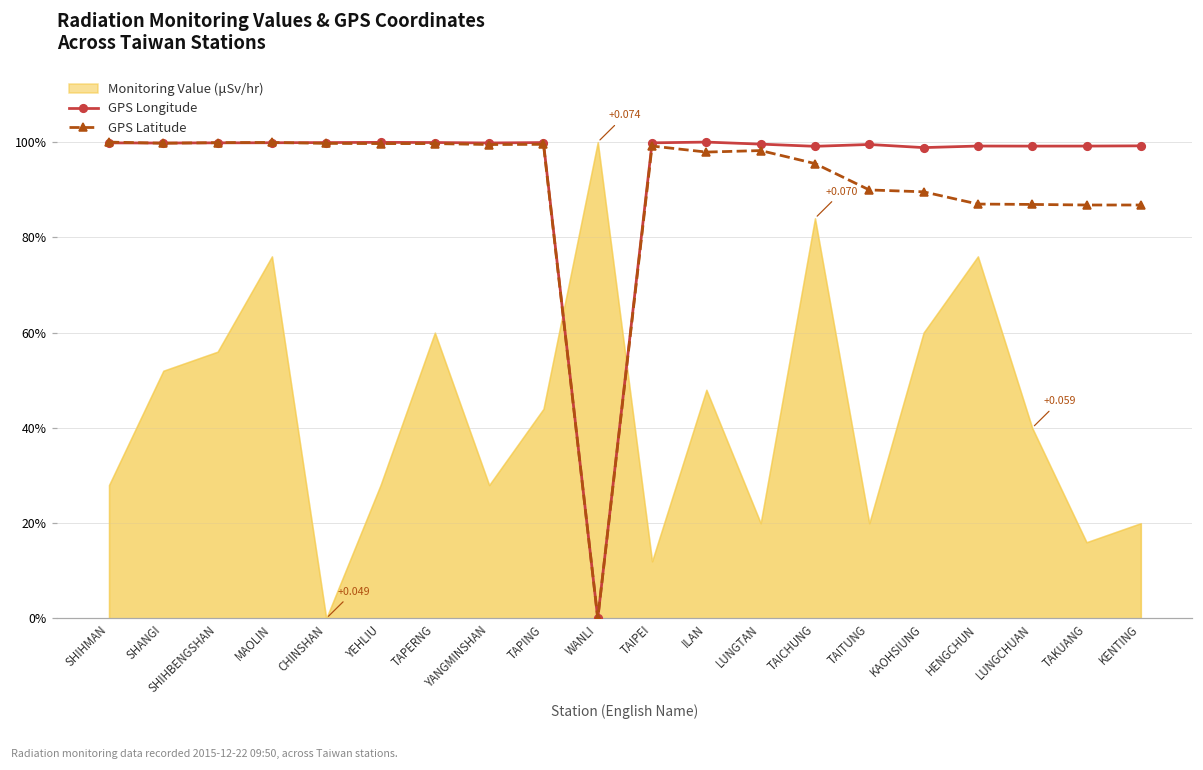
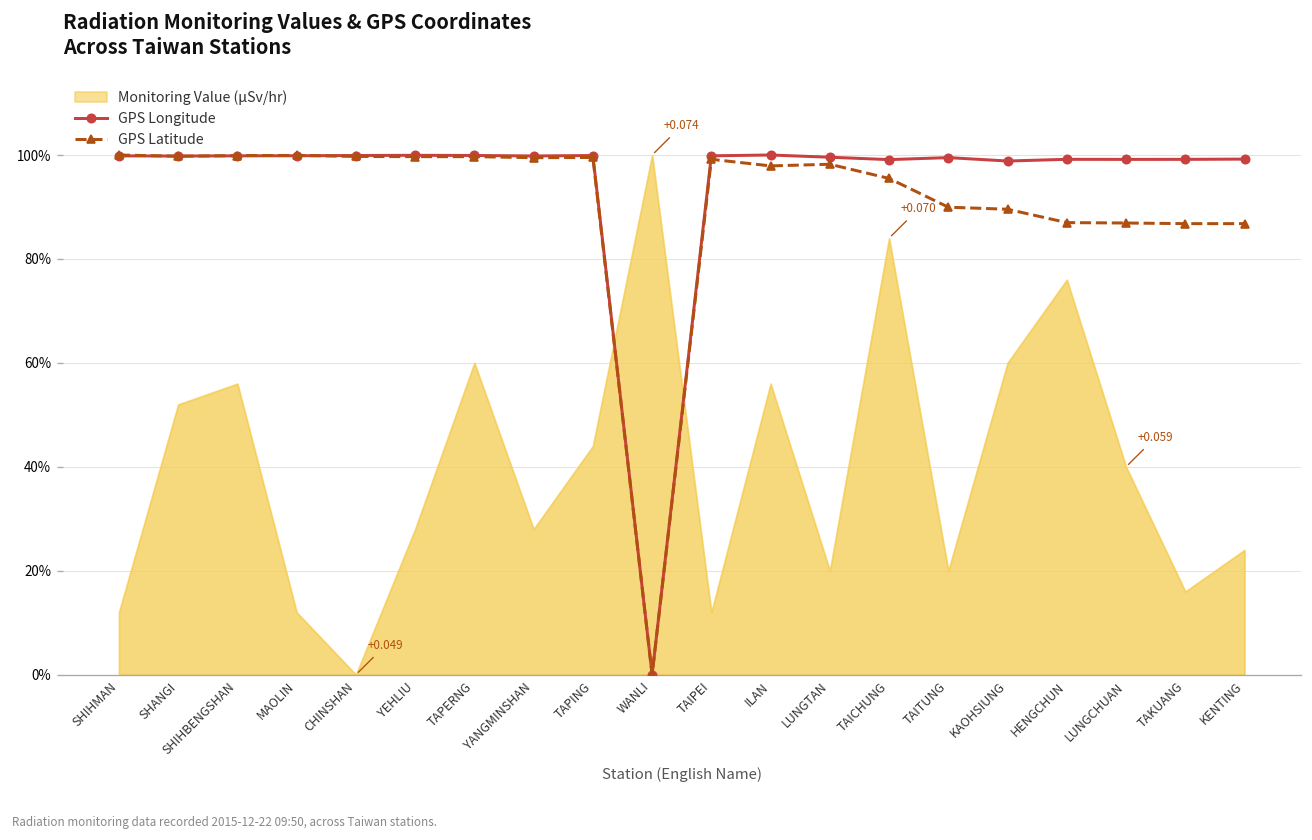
Monitoring Value (μSv/hr), SHIHMAN: 28% -> 12%
Monitoring Value (μSv/hr), MAOLIN: 76% -> 12%
Monitoring Value (μSv/hr), ILAN: 48% -> 56%
Monitoring Value (μSv/hr), KENTING: 20% -> 24%
